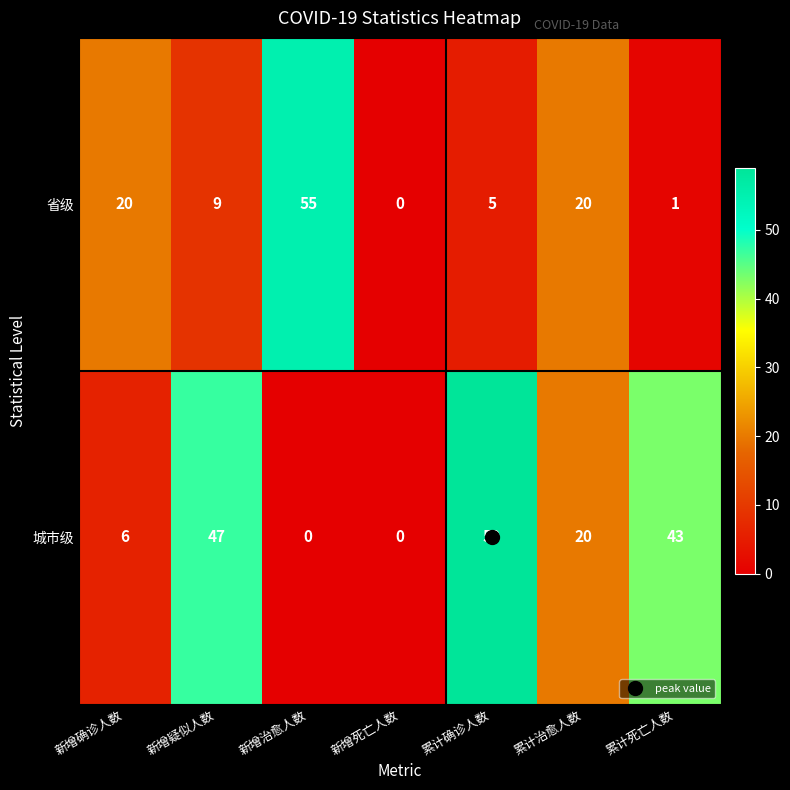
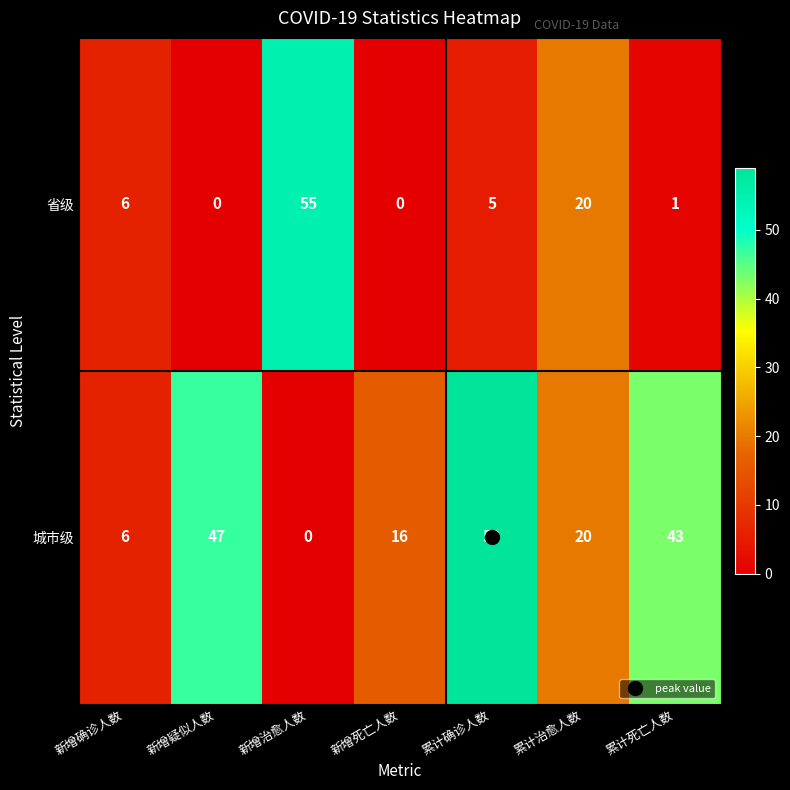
省级, 新增确诊人数: 20 -> 6
省级, 新增疑似人数: 9 -> 0
城市级, 新增死亡人数: 0 -> 16
